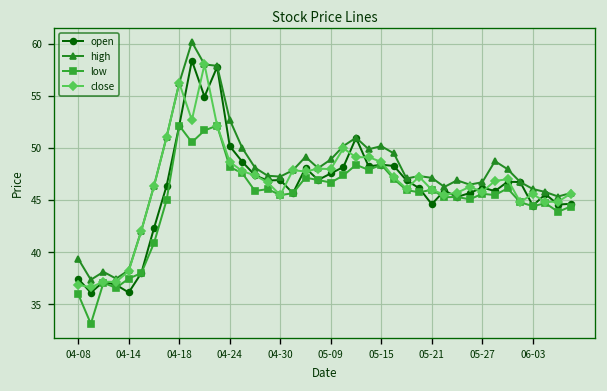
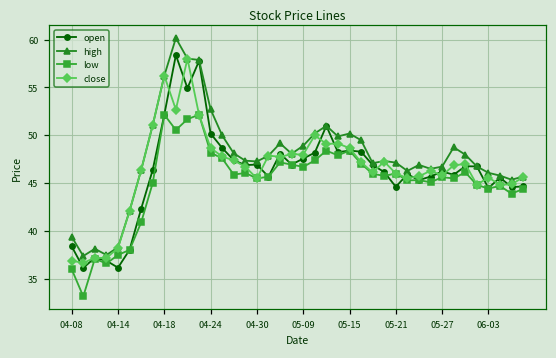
open, 04-08: 37 -> 38
